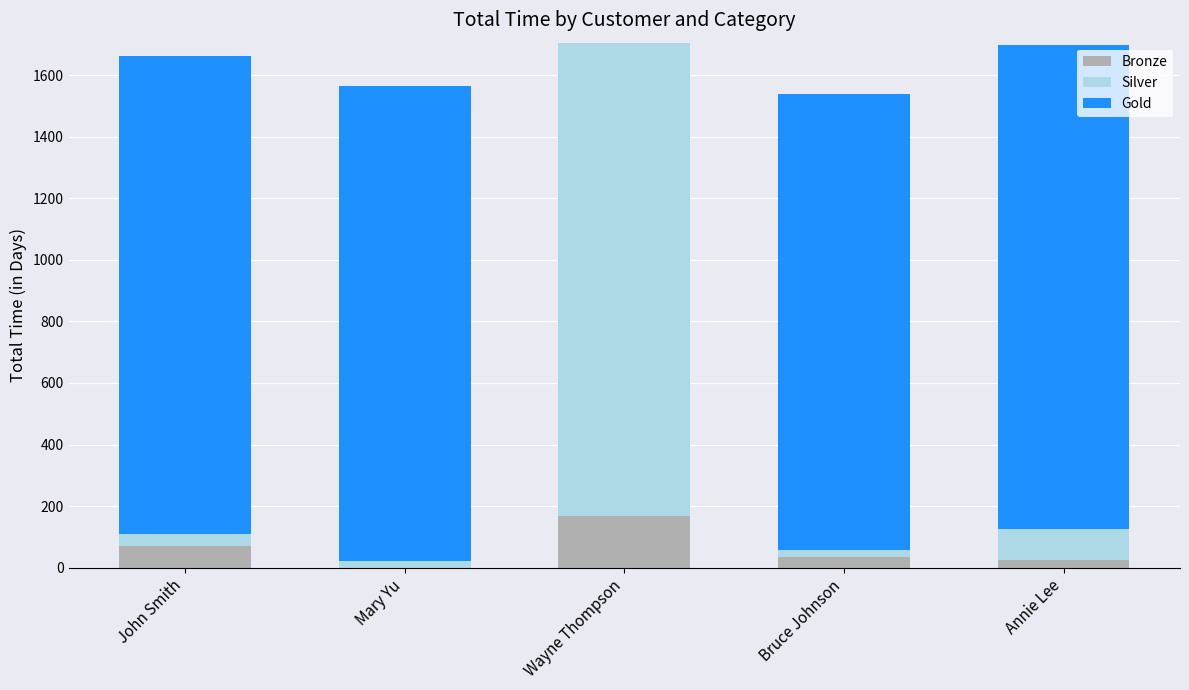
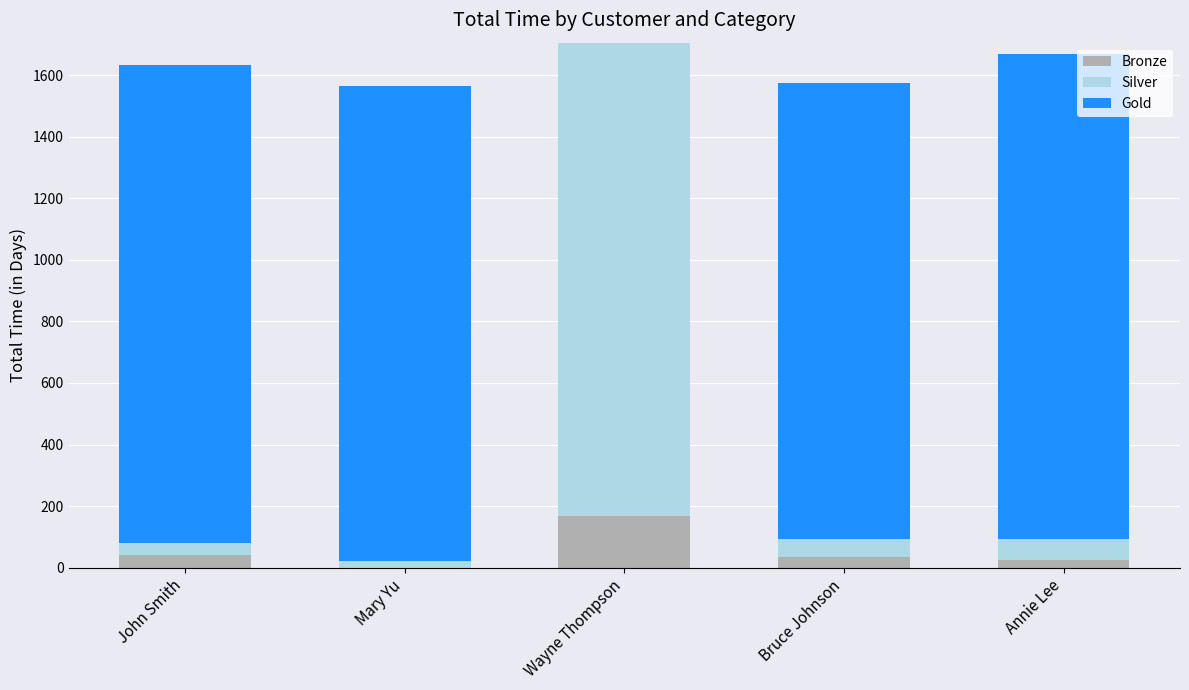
Bronze, John Smith: 70 -> 40
Silver, Bruce Johnson: 20 -> 60
Silver, Annie Lee: 100 -> 70
